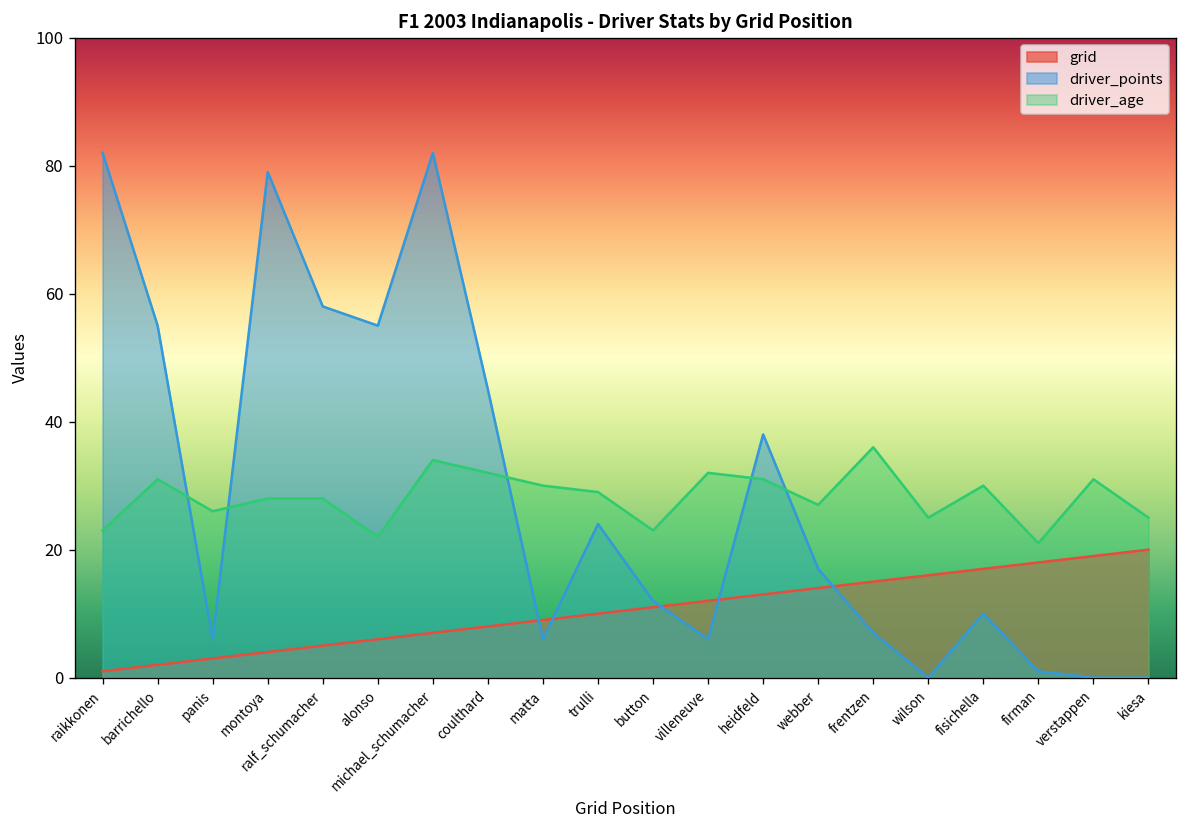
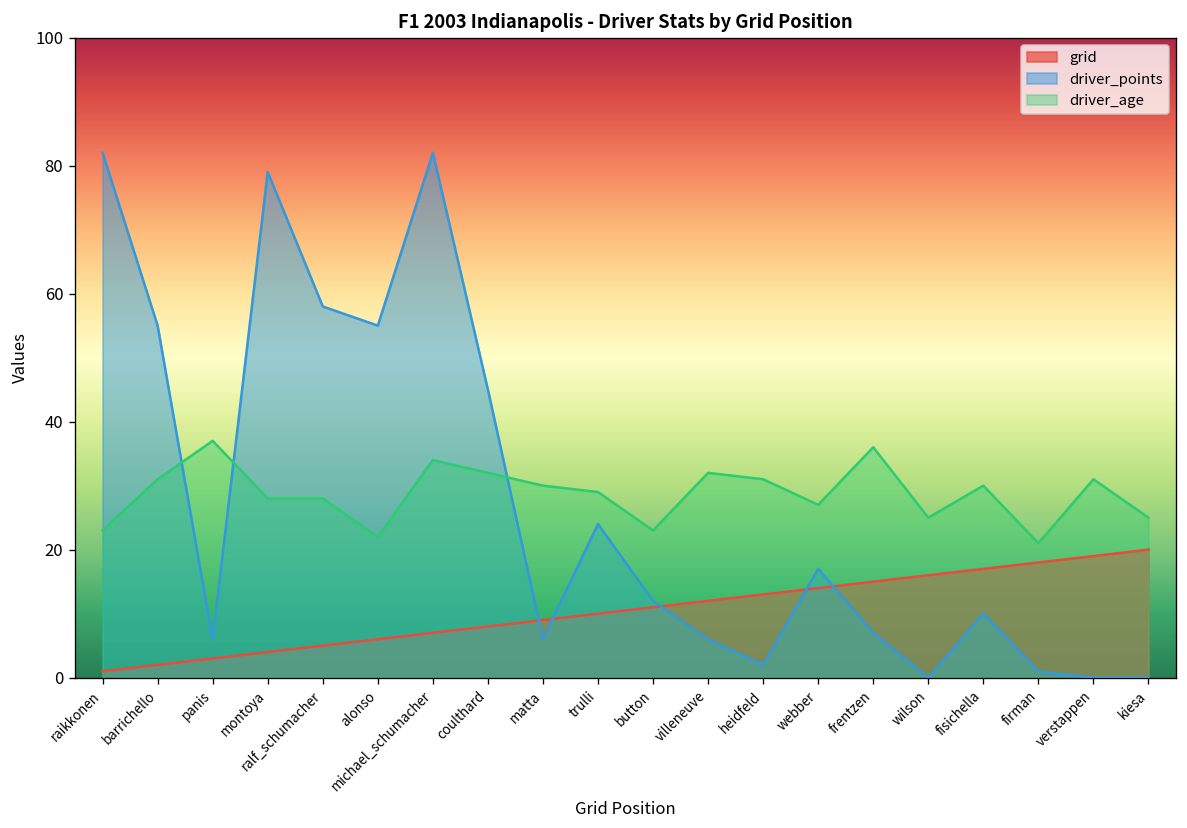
driver_age, panis: 26 -> 37
driver_points, heidfeld: 38 -> 2
